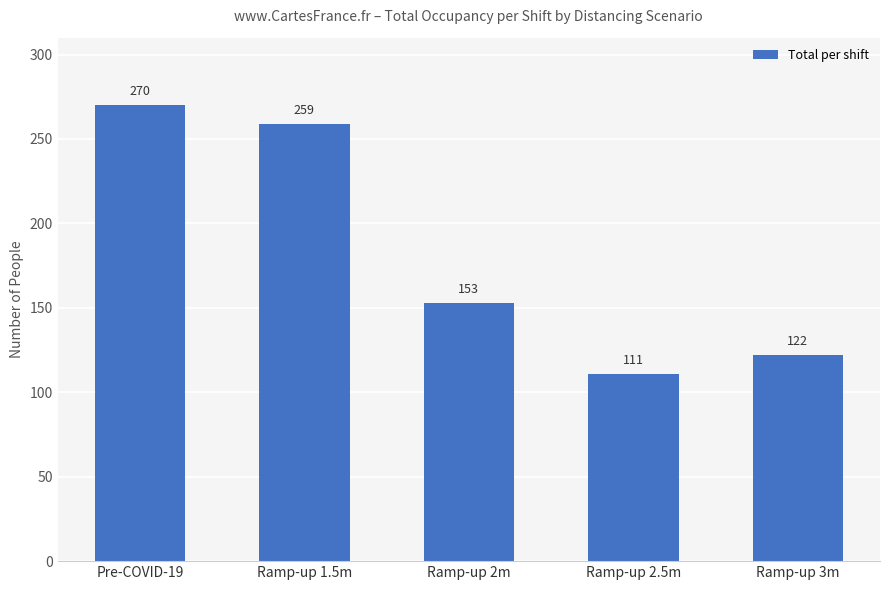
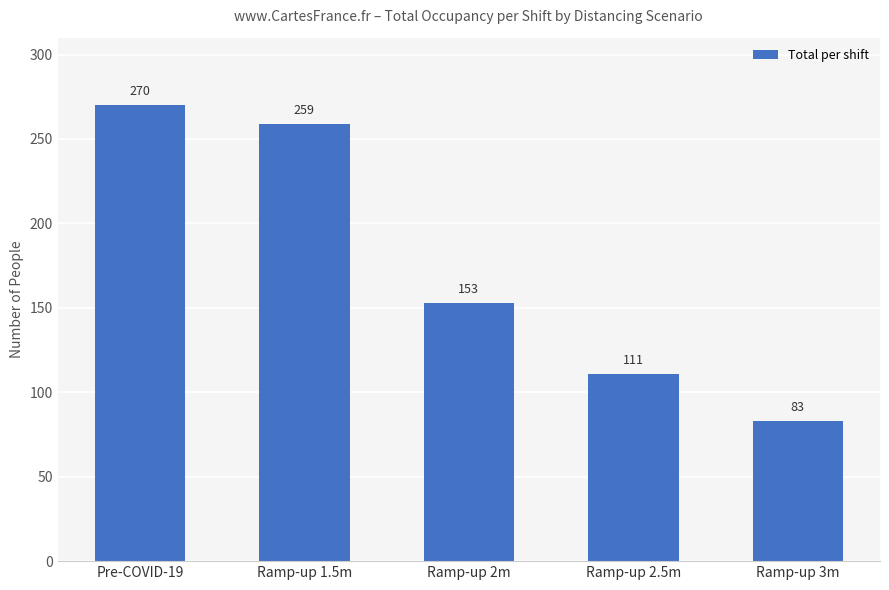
Ramp-up 3m: 122 -> 83
